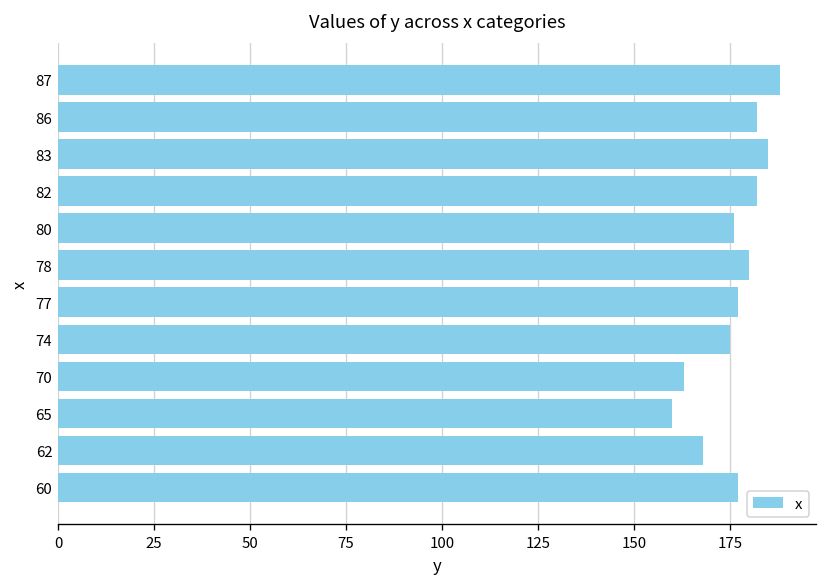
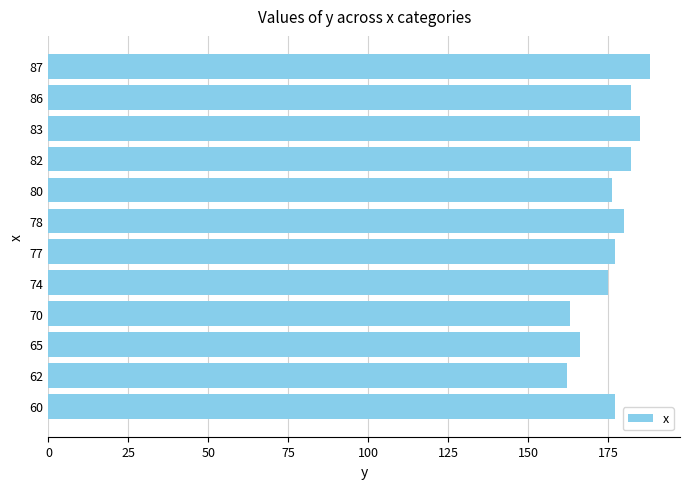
65: 160 -> 166
62: 168 -> 162
